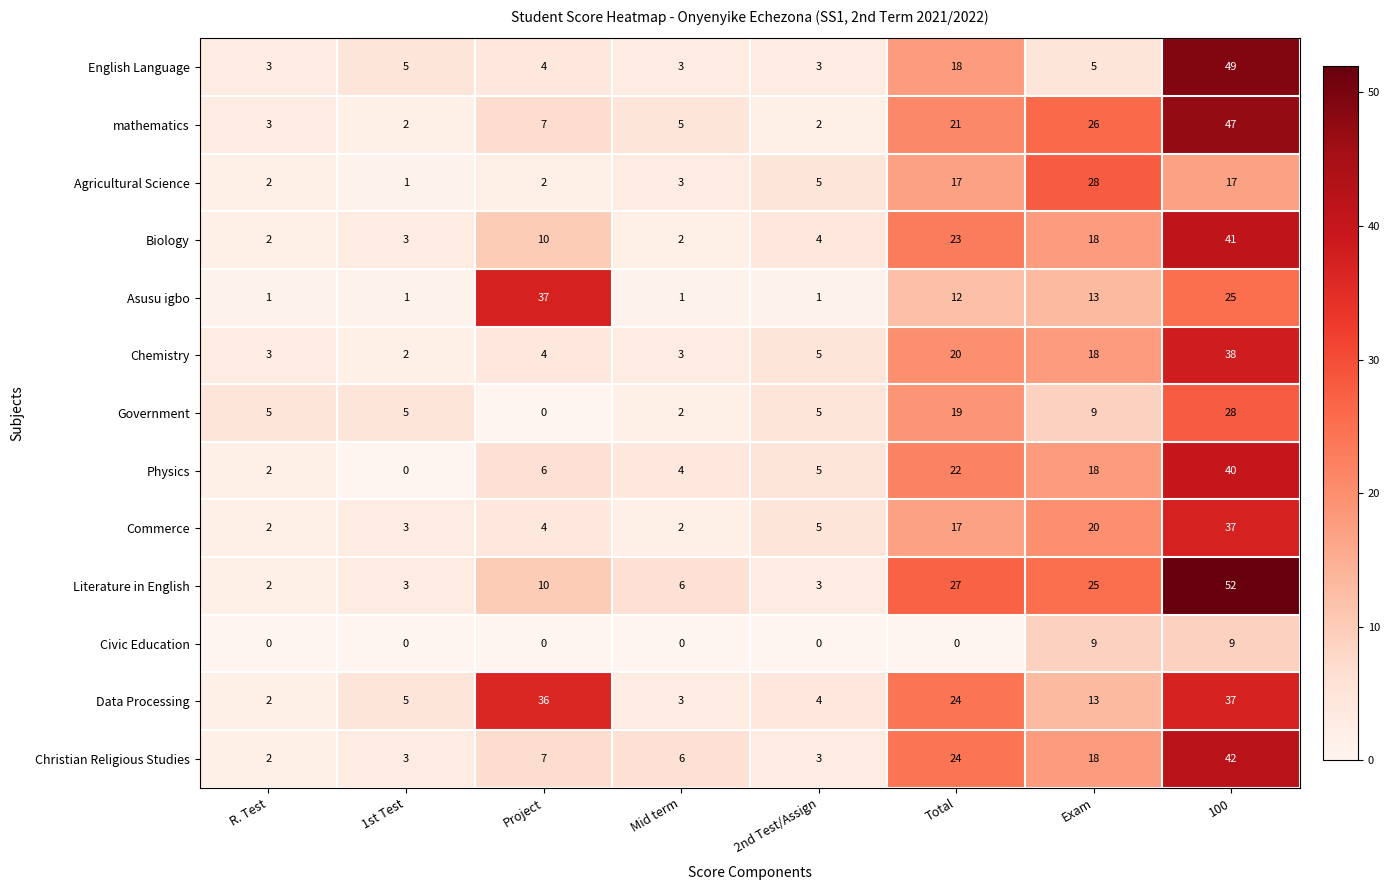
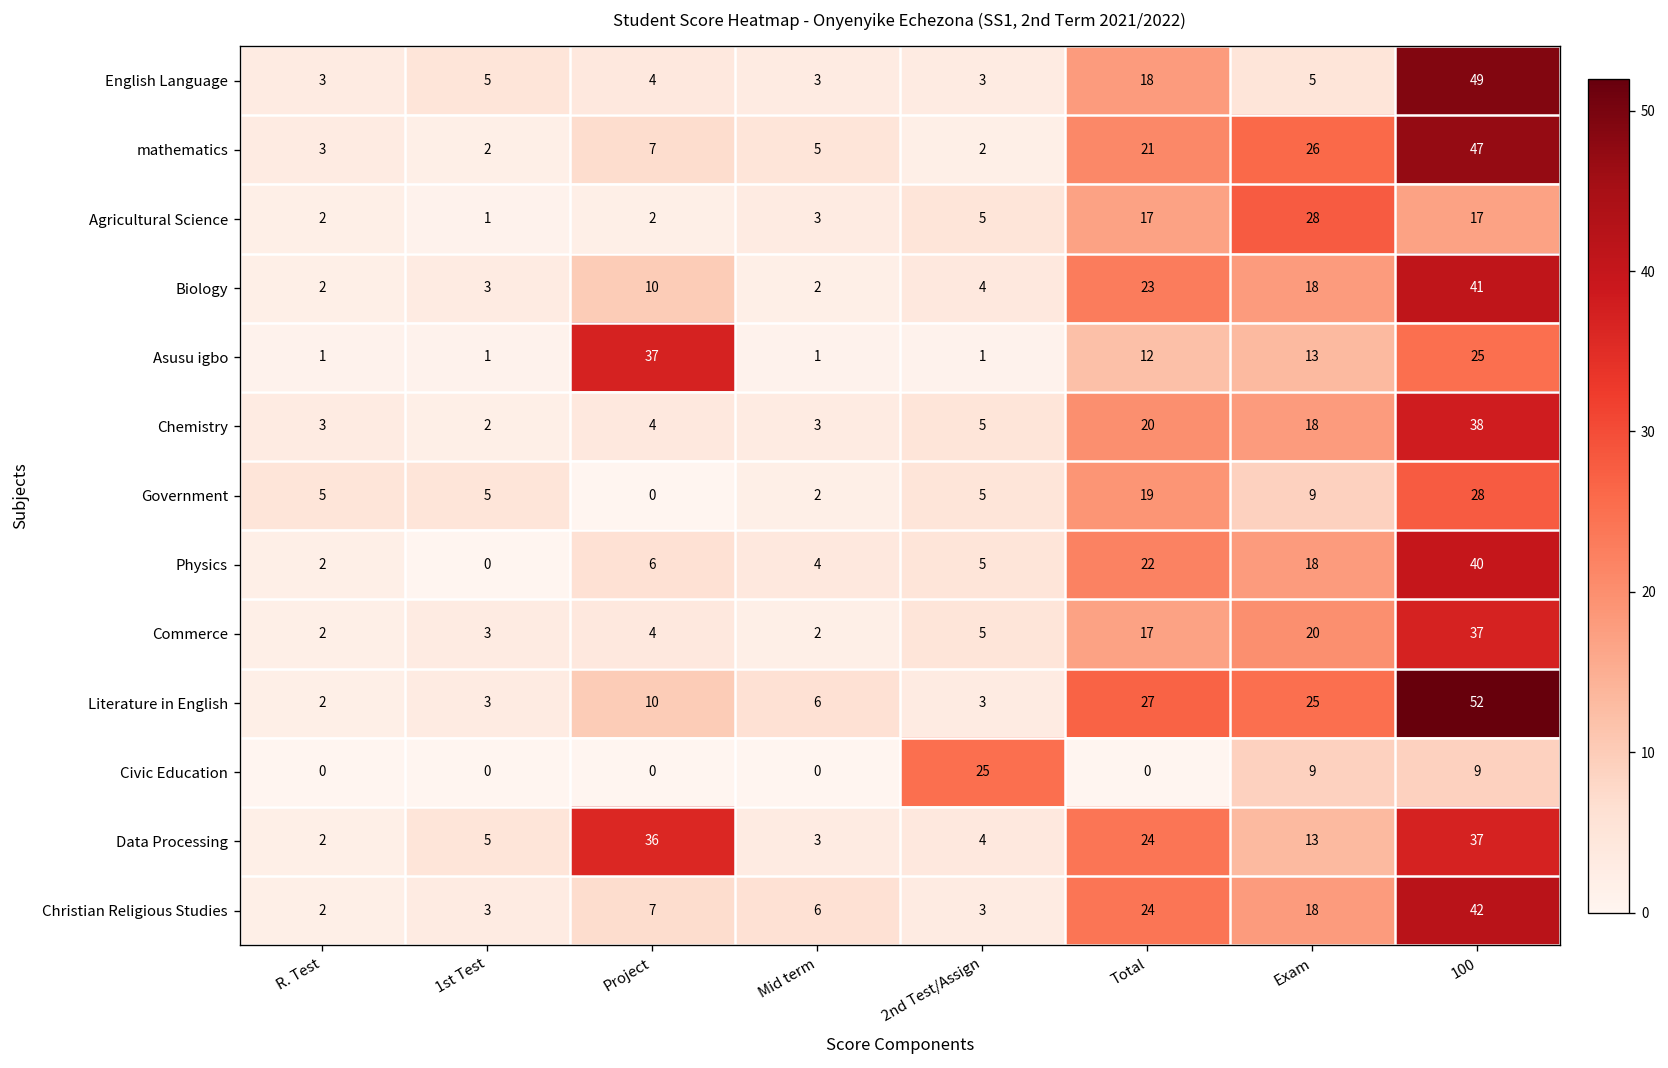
Civic Education, 2nd Test/Assign: 0 -> 25
